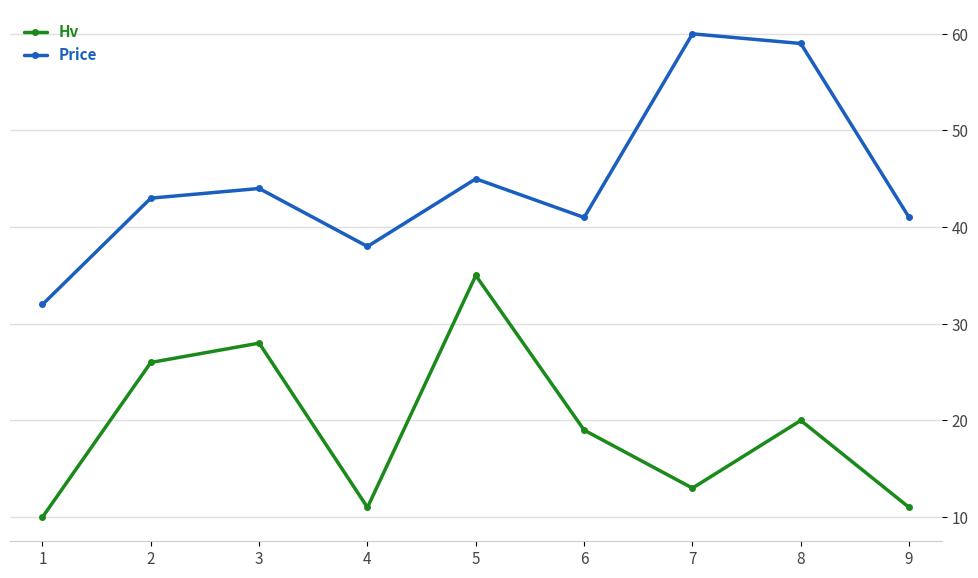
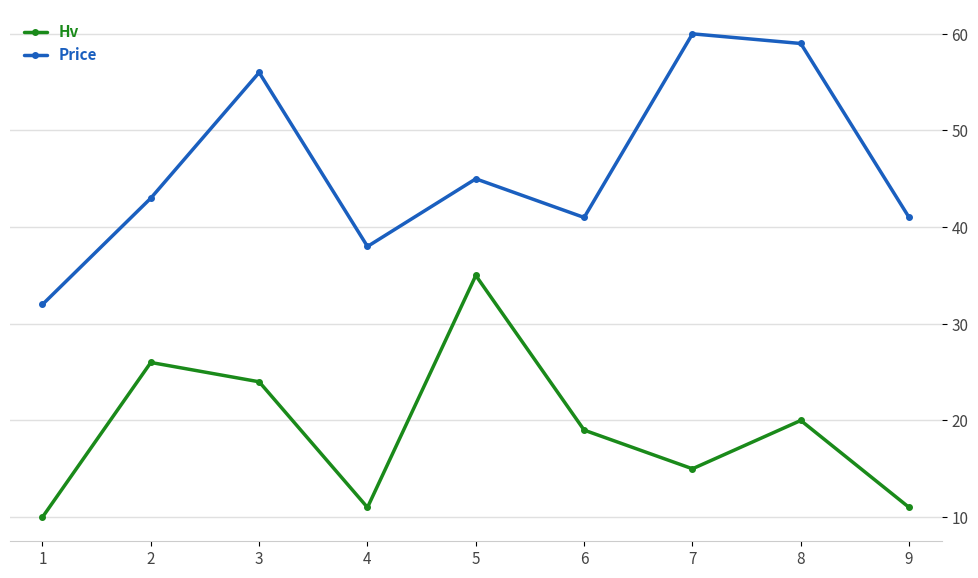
Hv, 3: 28 -> 24
Price, 3: 44 -> 56
Hv, 7: 13 -> 15
